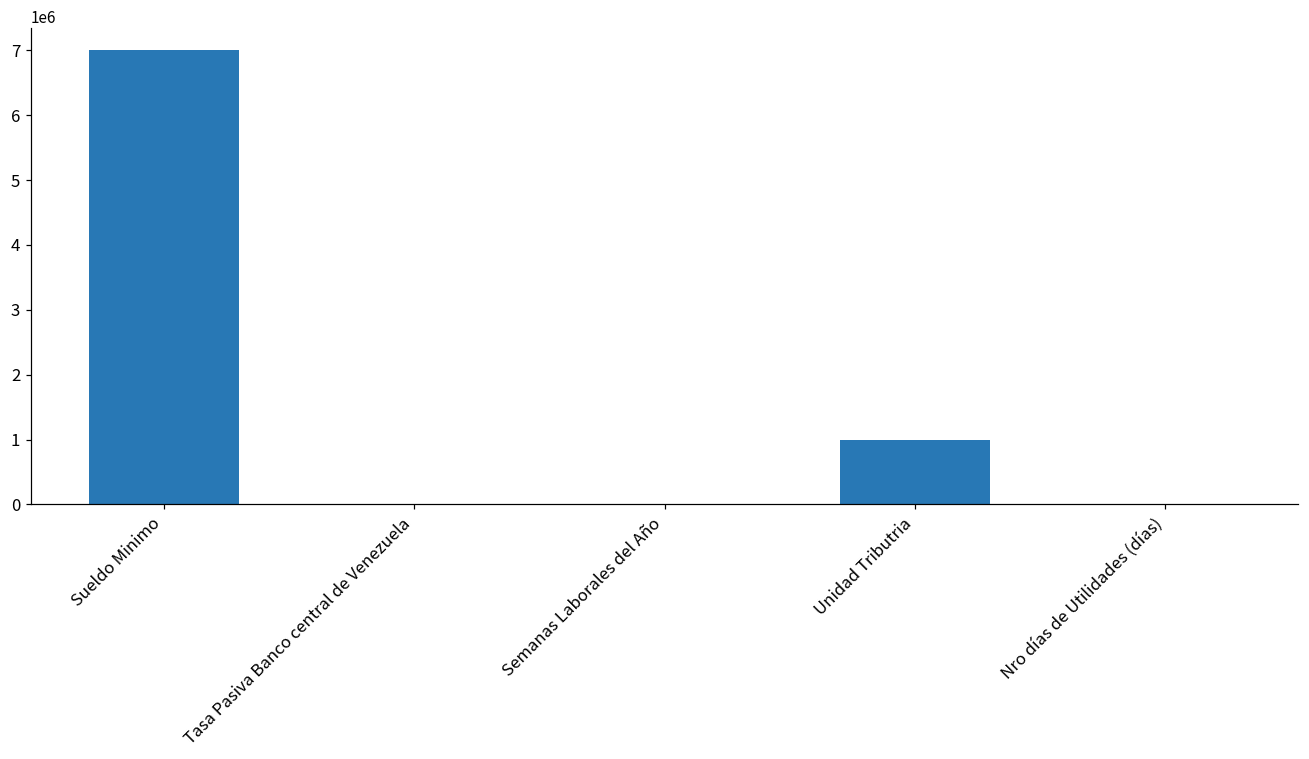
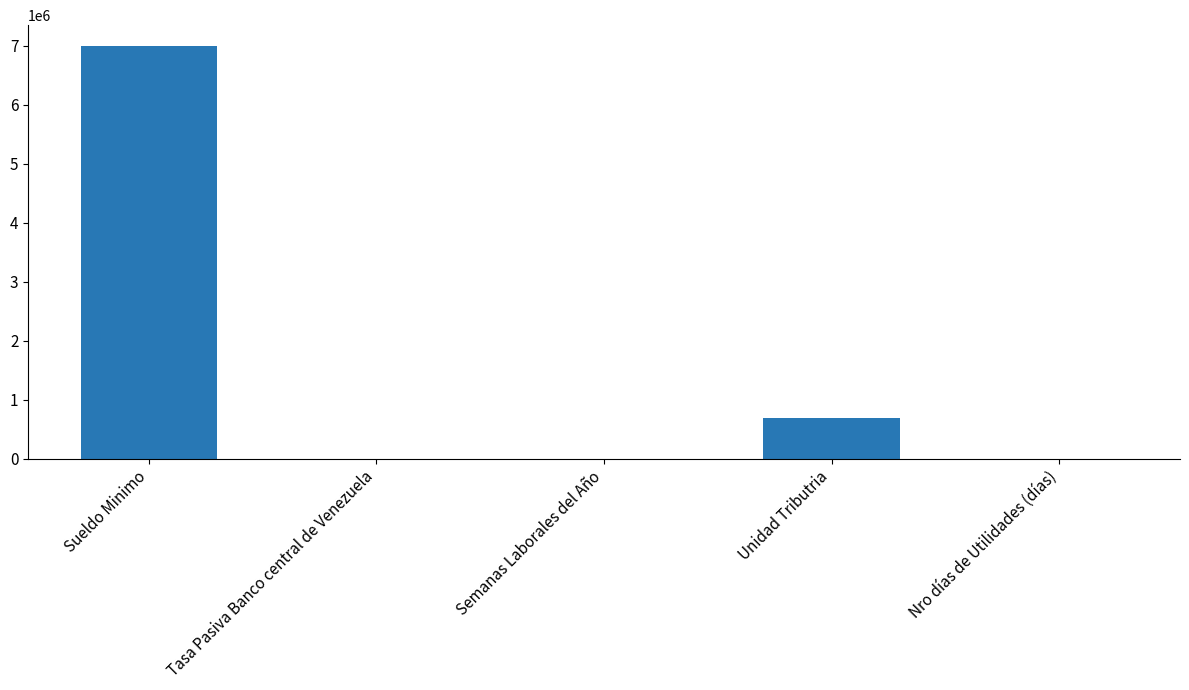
Unidad Tributria: 1000000 -> 700000
